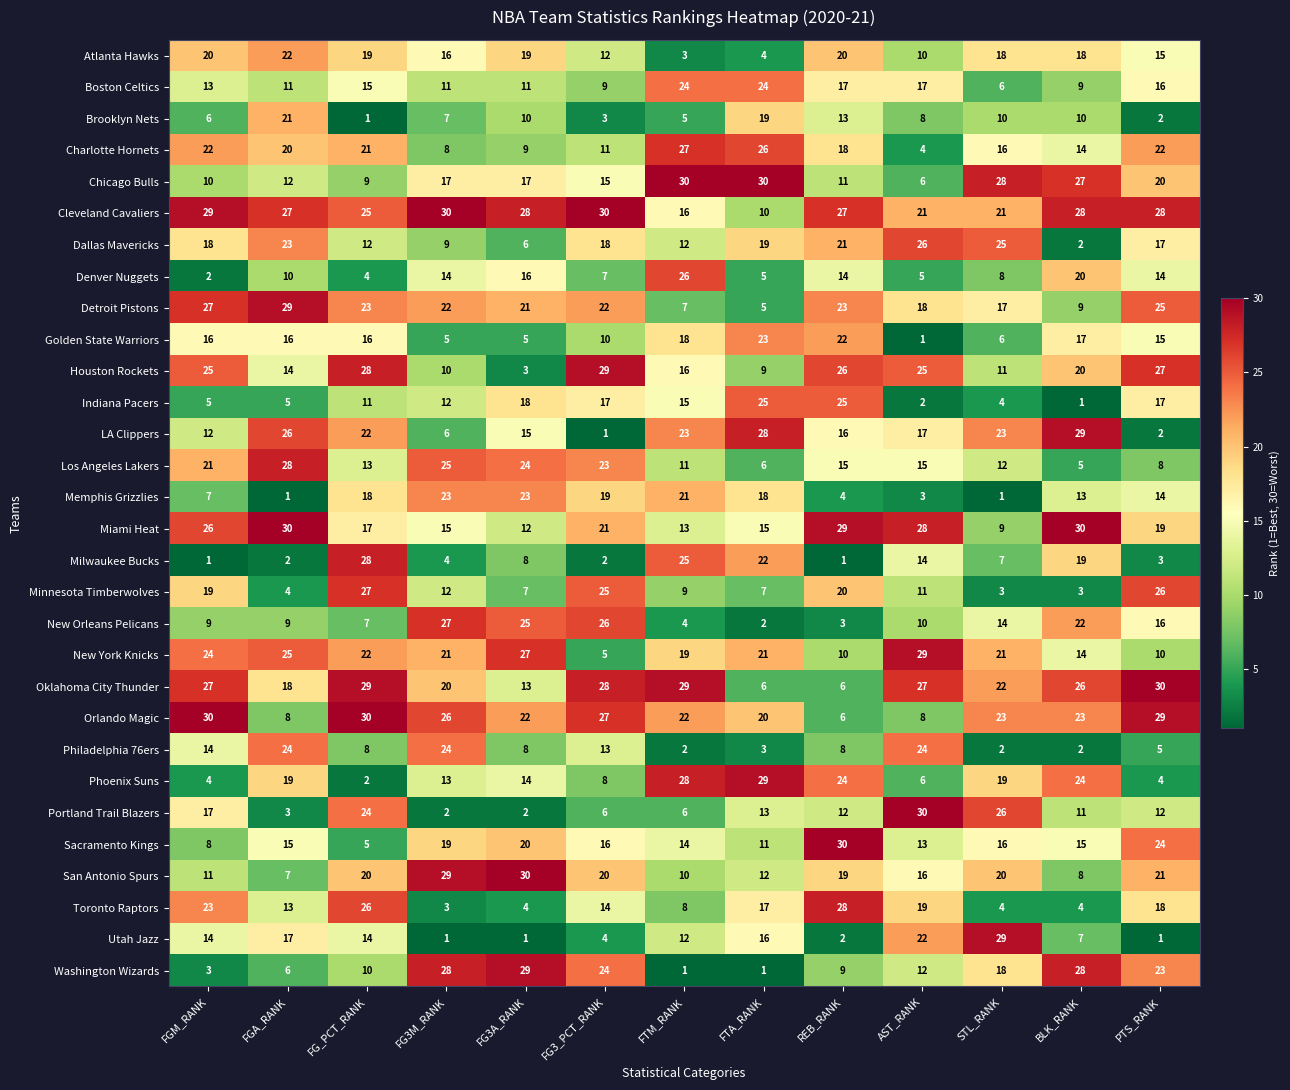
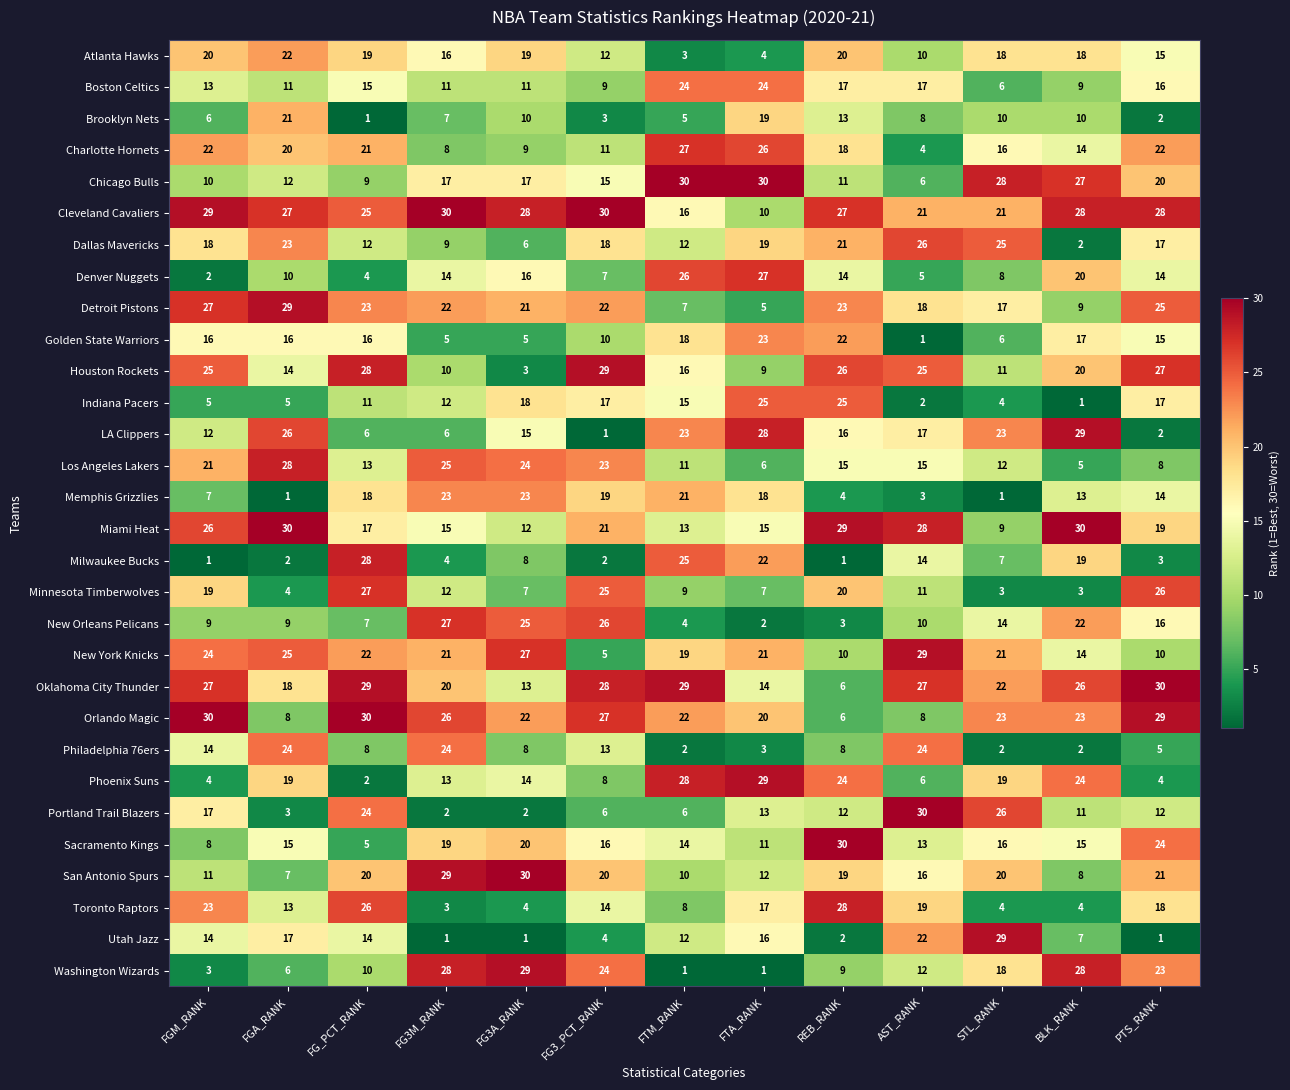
Denver Nuggets, FTA_RANK: 5 -> 27
LA Clippers, FG_PCT_RANK: 22 -> 6
Oklahoma City Thunder, FTA_RANK: 6 -> 14
